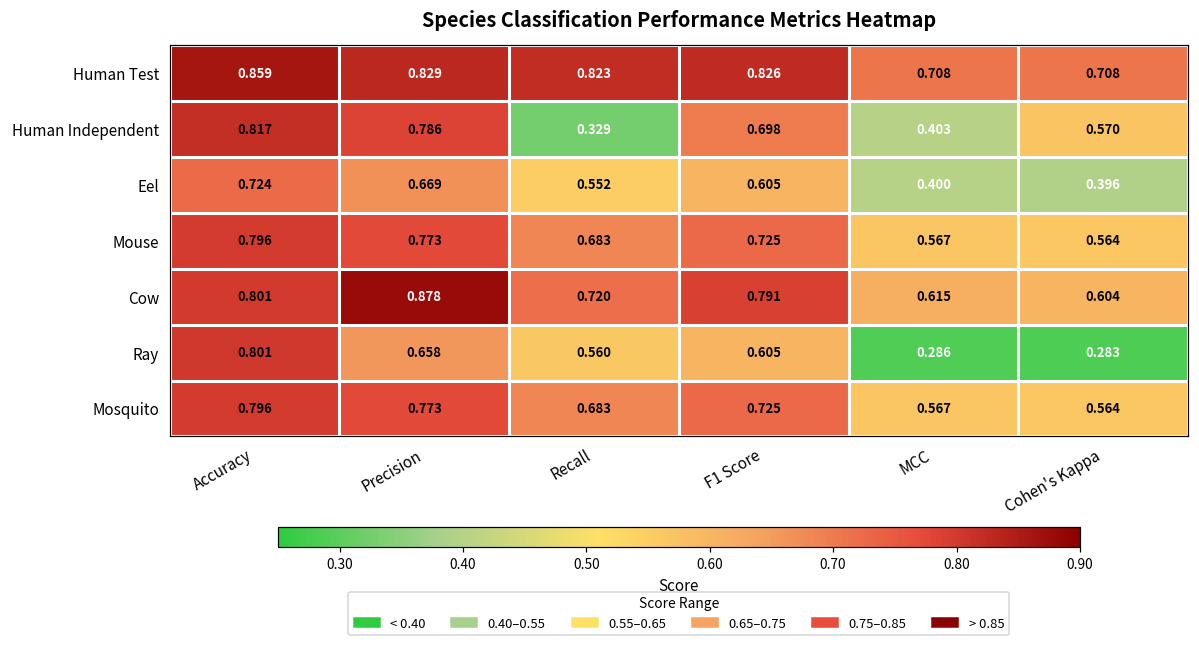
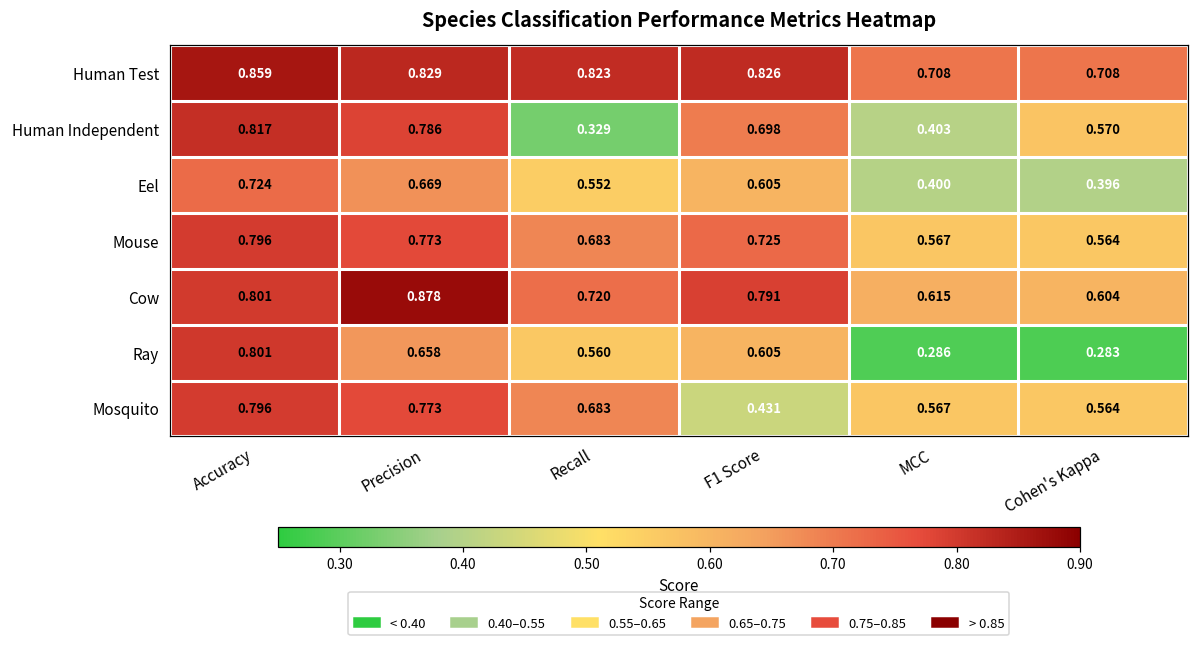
Mosquito, F1 Score: 0.725 -> 0.431
